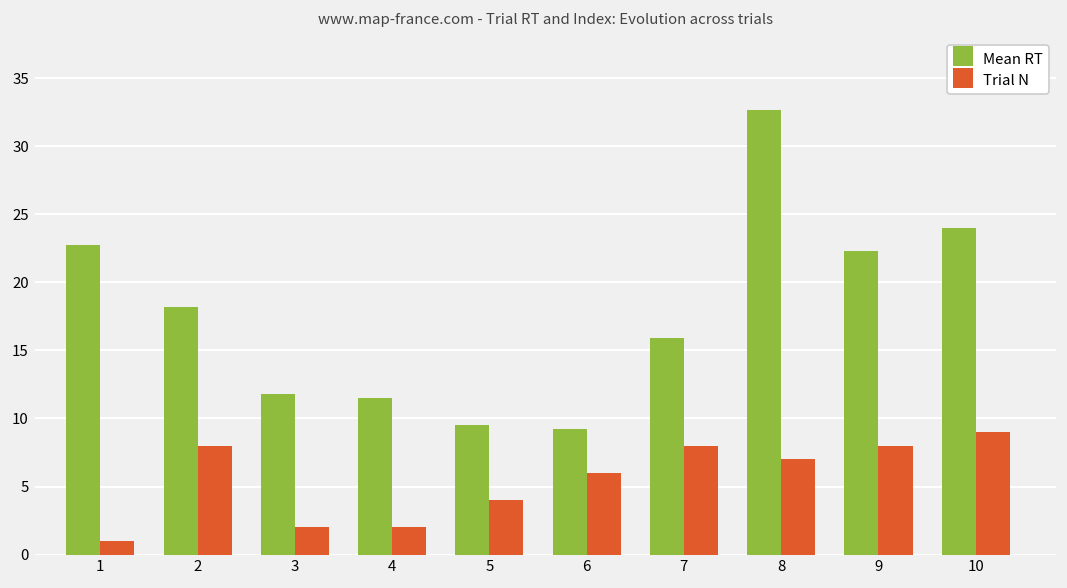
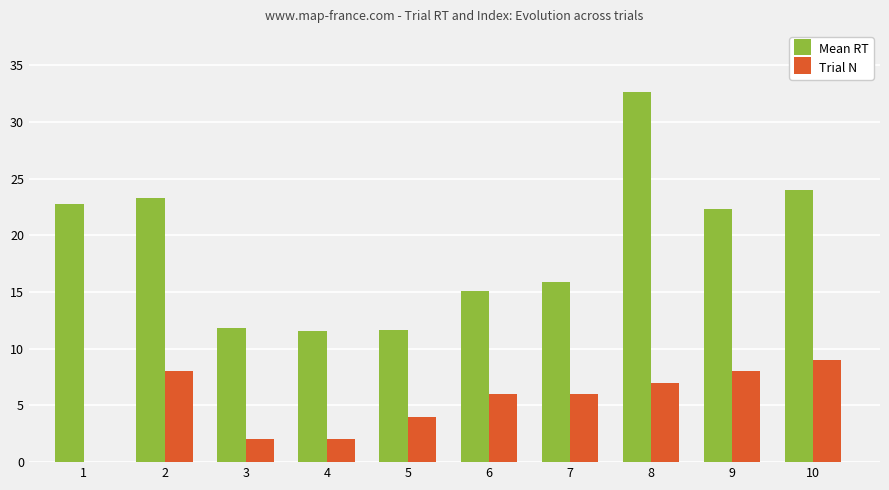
Trial N, 1: 1 -> 0
Mean RT, 2: 18.2 -> 23.3
Mean RT, 5: 9.5 -> 11.6
Mean RT, 6: 9.2 -> 15.1
Trial N, 7: 8 -> 6
